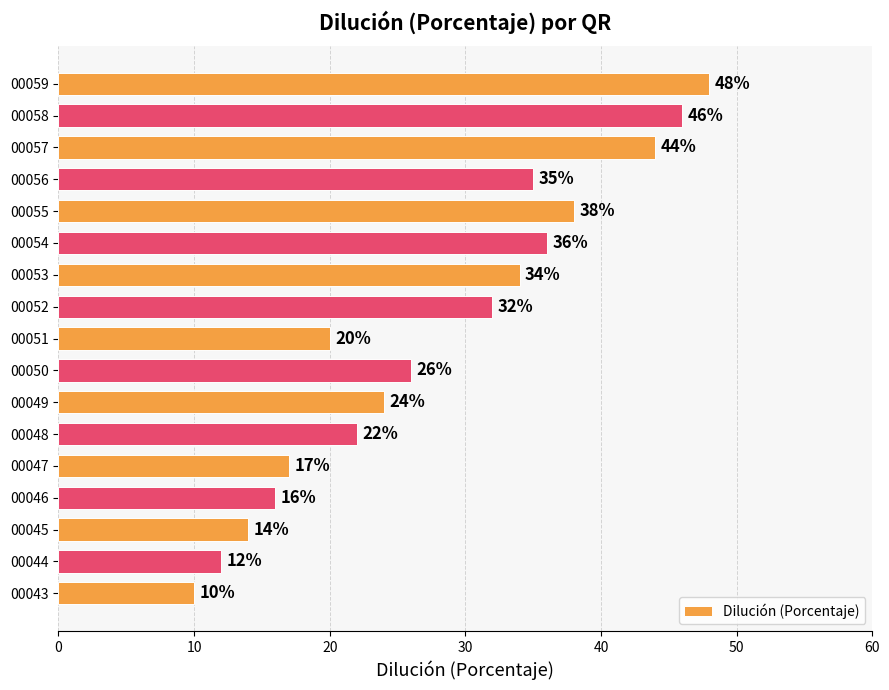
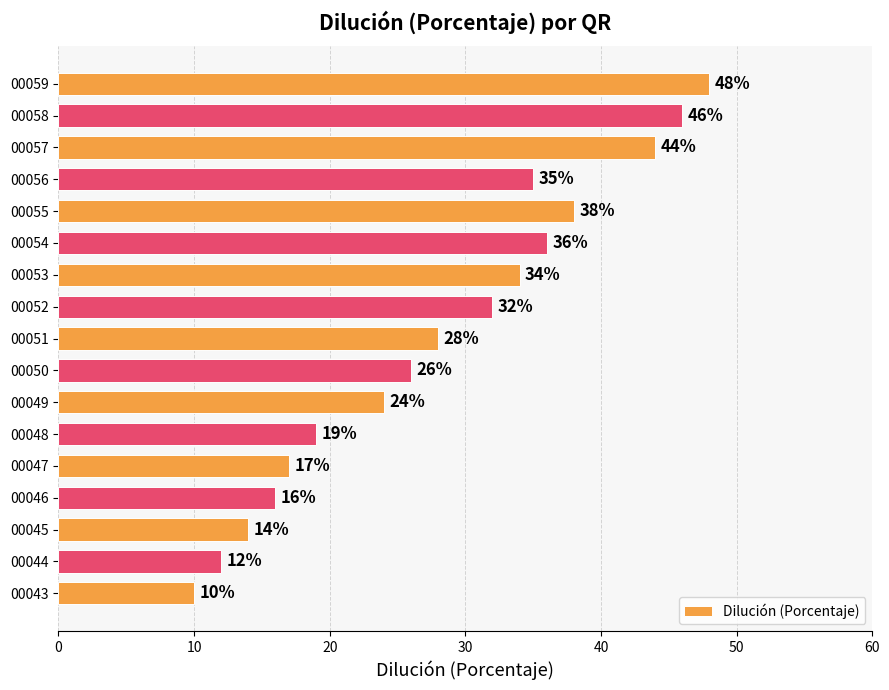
00051: 20% -> 28%
00048: 22% -> 19%
